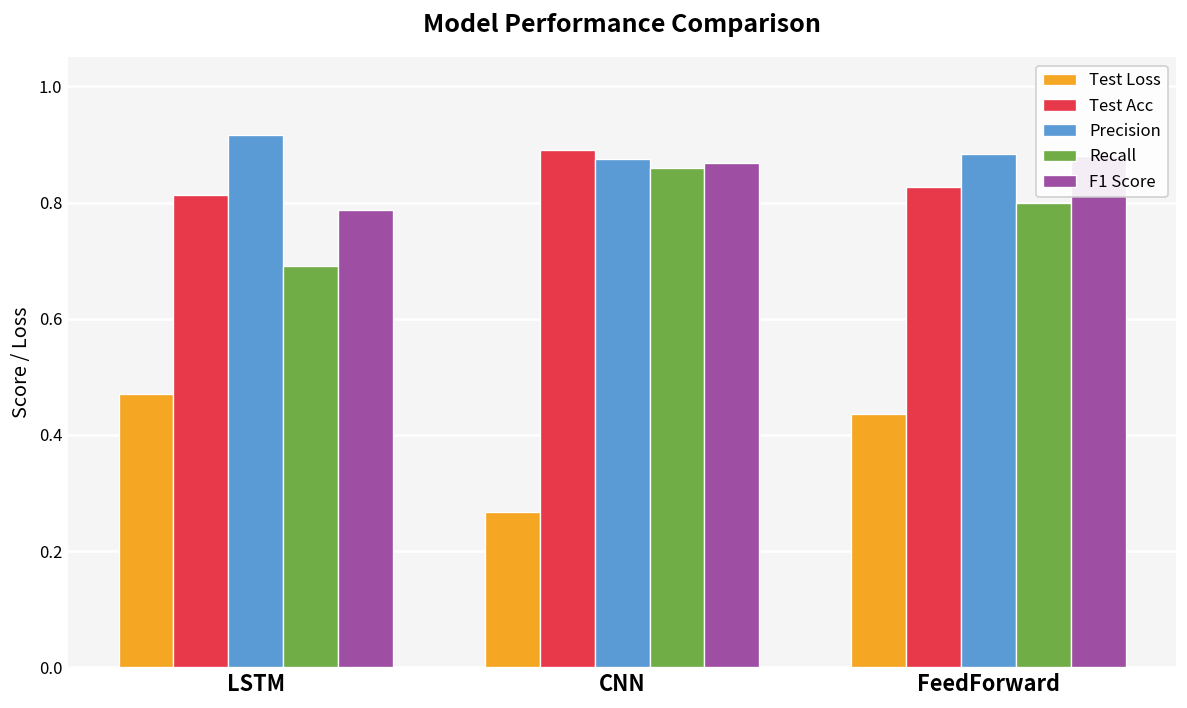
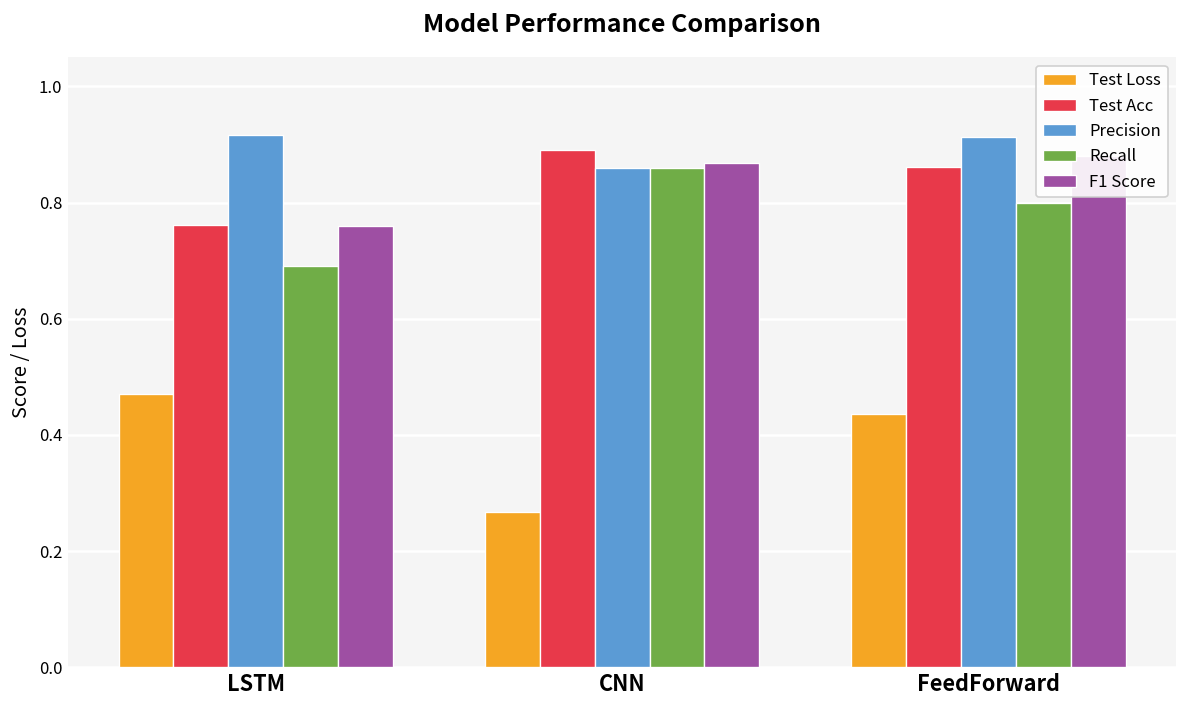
Test Acc, LSTM: 0.81 -> 0.76
F1 Score, LSTM: 0.79 -> 0.76
Precision, CNN: 0.88 -> 0.86
Test Acc, FeedForward: 0.83 -> 0.86
Precision, FeedForward: 0.88 -> 0.91
